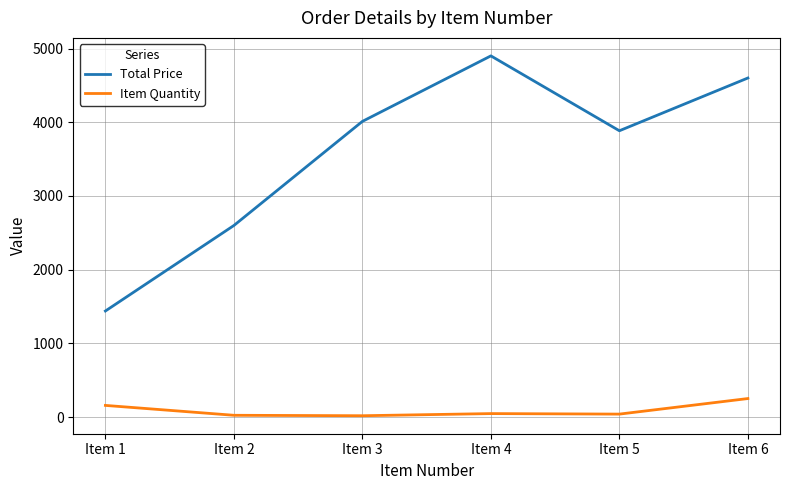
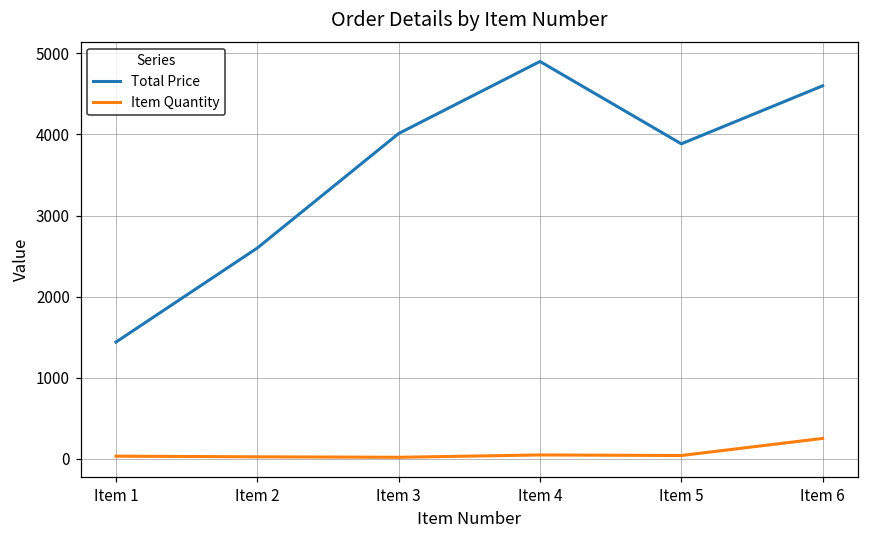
Item Quantity, Item 1: 200 -> 0
